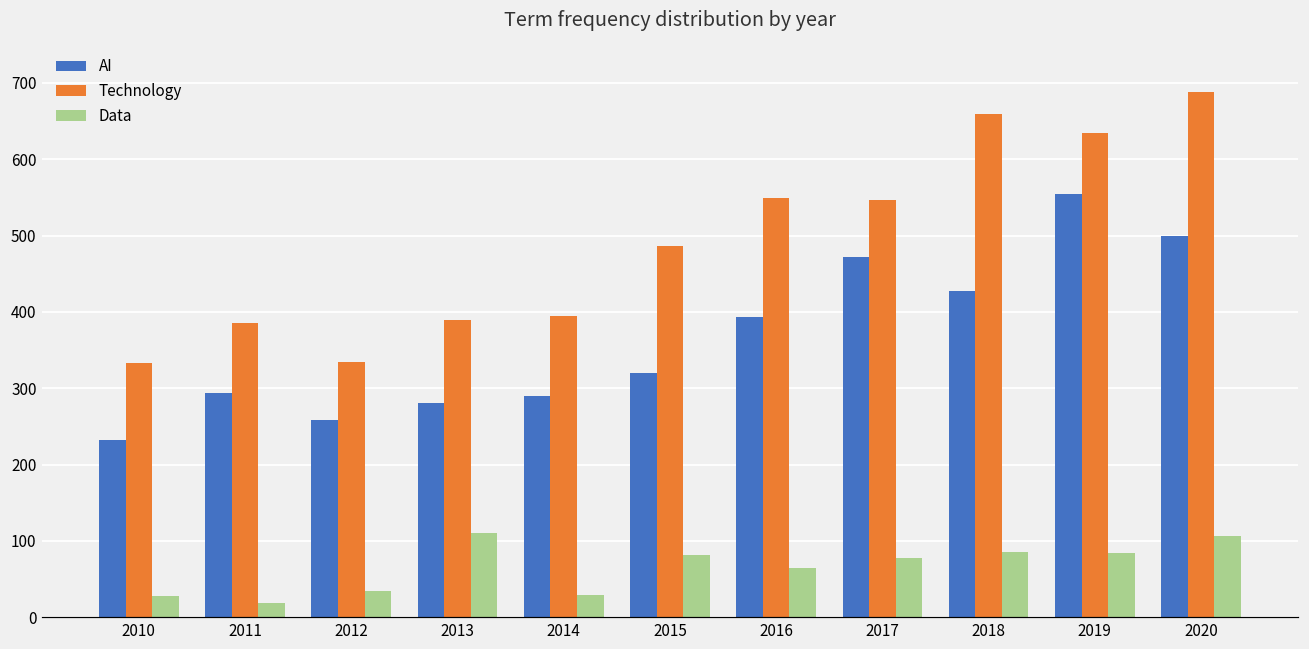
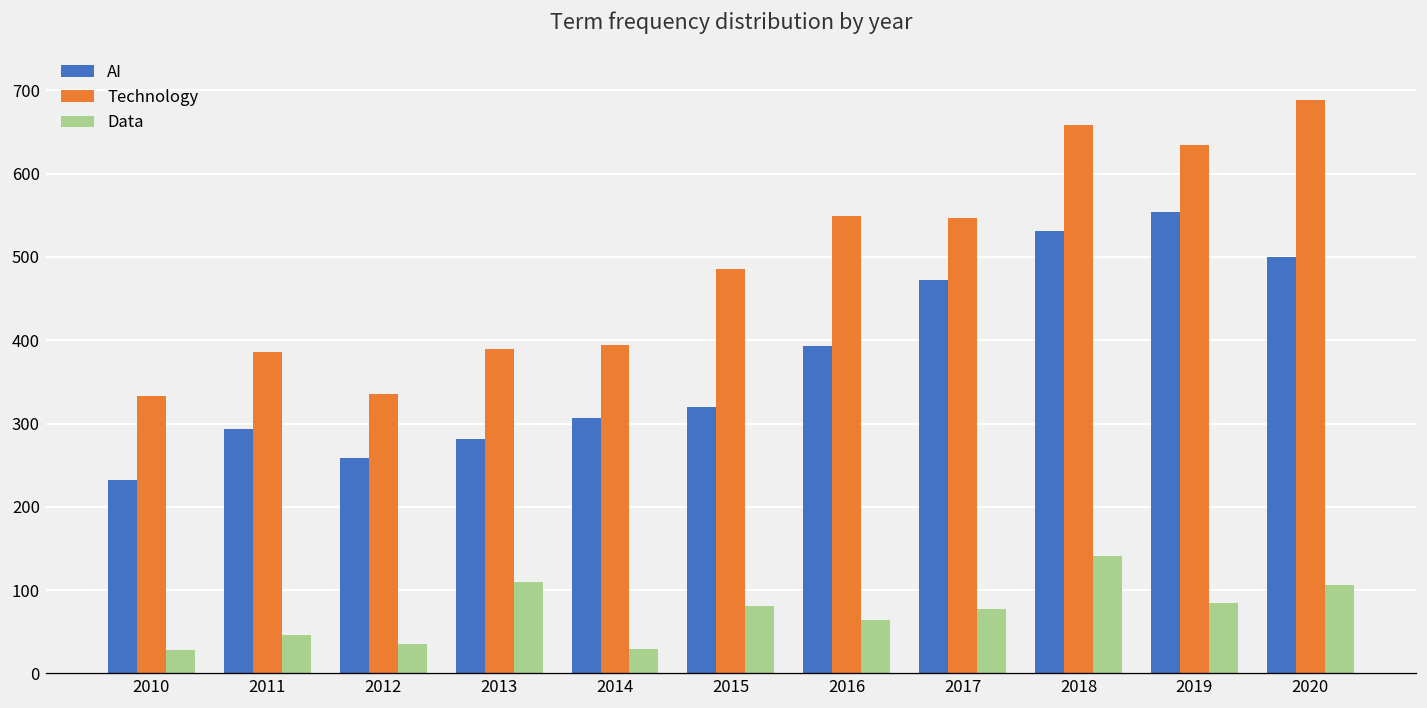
Data, 2011: 20 -> 50
AI, 2014: 290 -> 310
AI, 2018: 430 -> 530
Data, 2018: 90 -> 140
